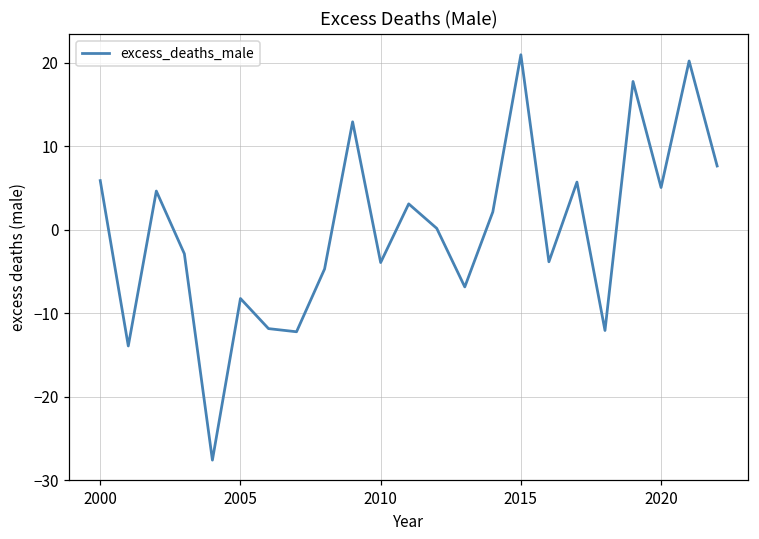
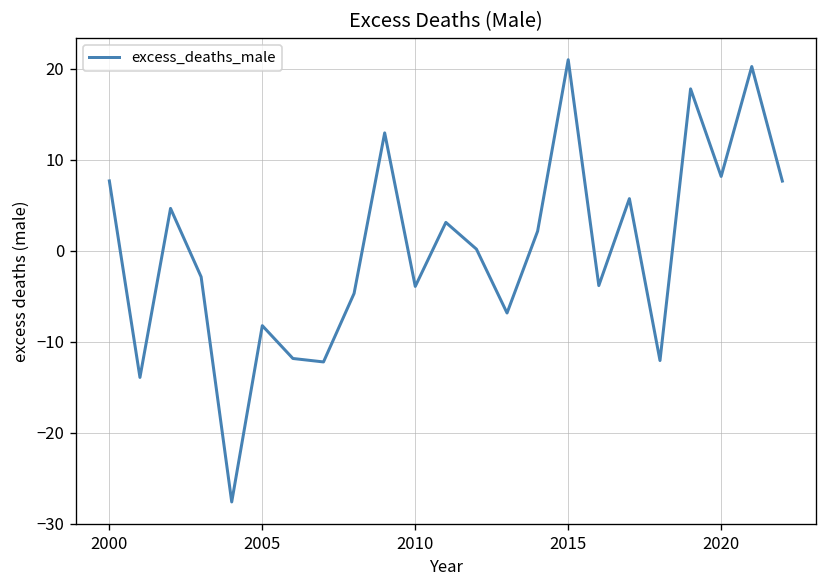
2000: 6 -> 8
2020: 5 -> 8
